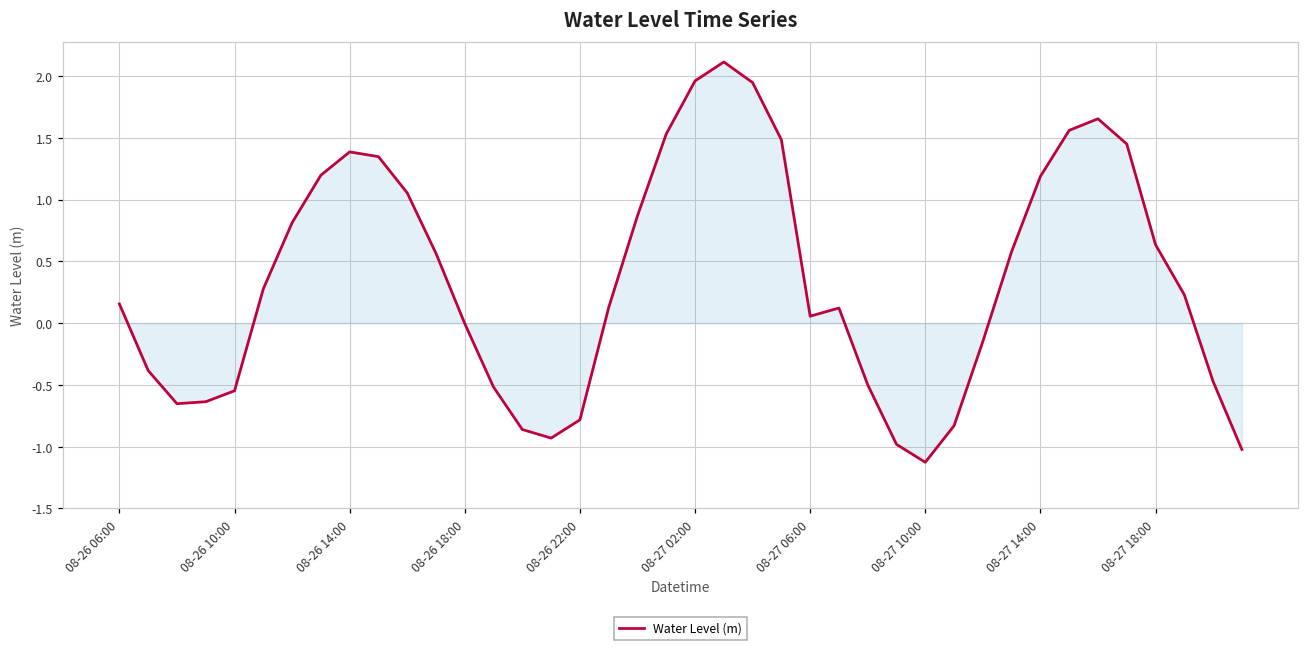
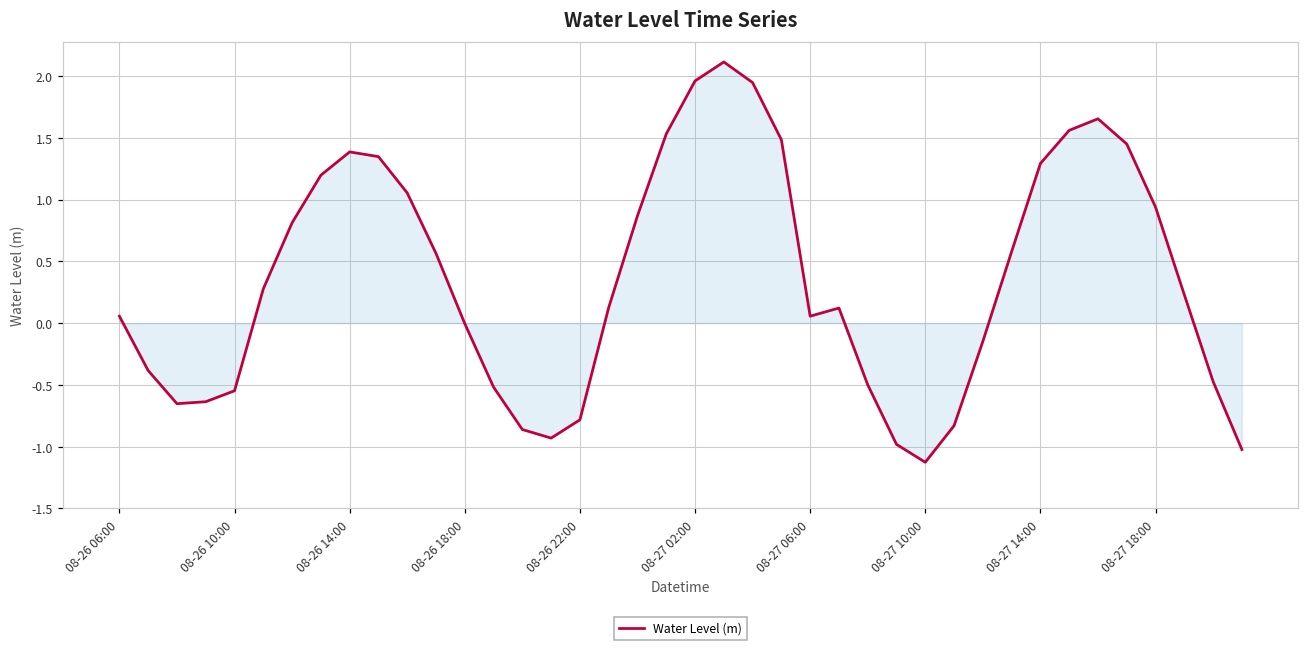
Water Level (m), 08-26 06:00: 0.16 -> 0.06
Water Level (m), 08-27 14:00: 1.19 -> 1.29
Water Level (m), 08-27 18:00: 0.63 -> 0.94
